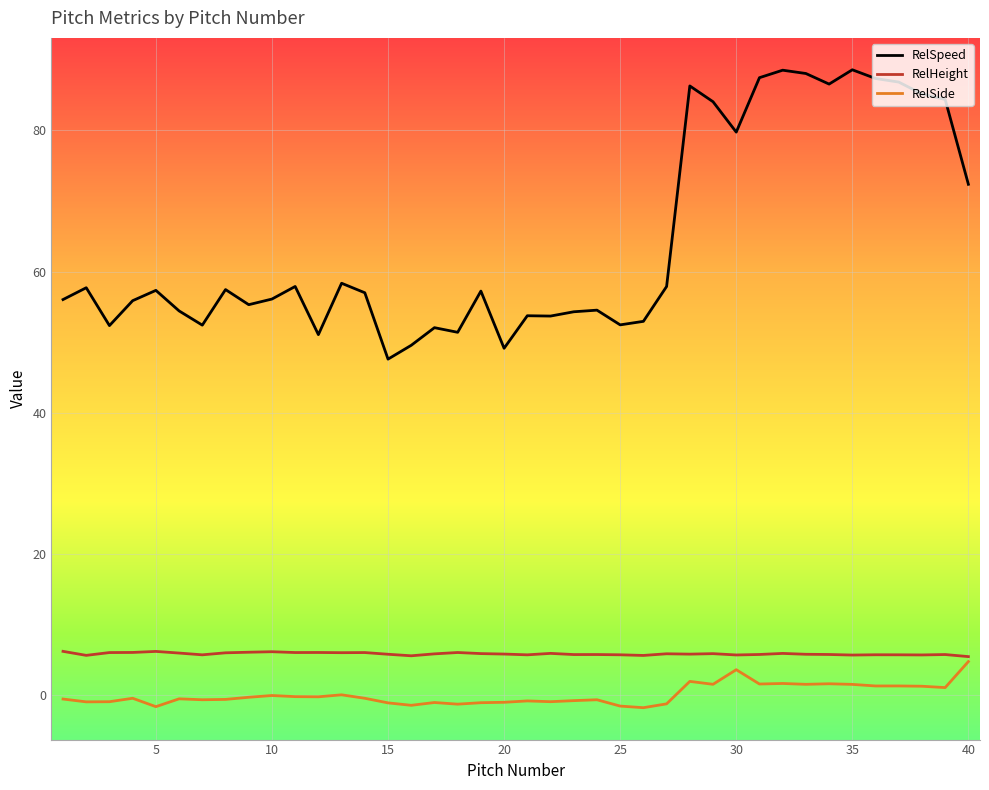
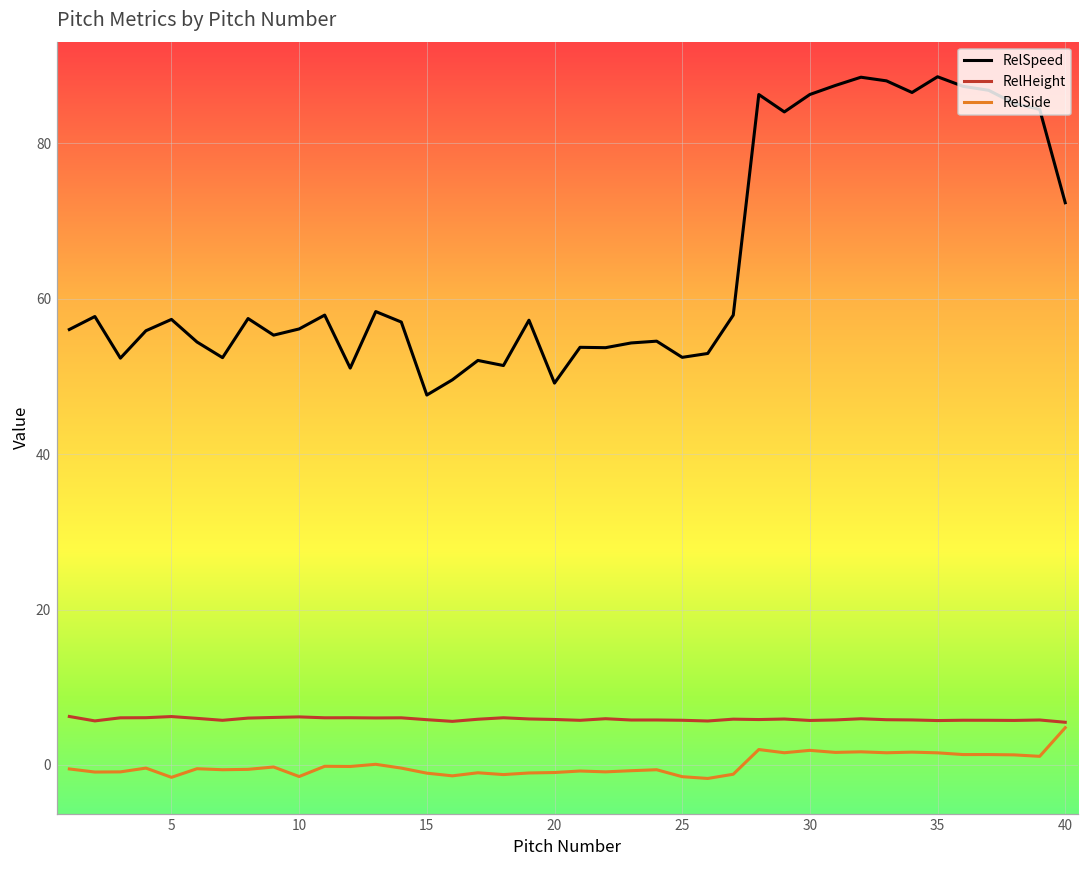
RelSide, 10: 0 -> -2
RelSpeed, 30: 80 -> 86
RelSide, 30: 4 -> 2
